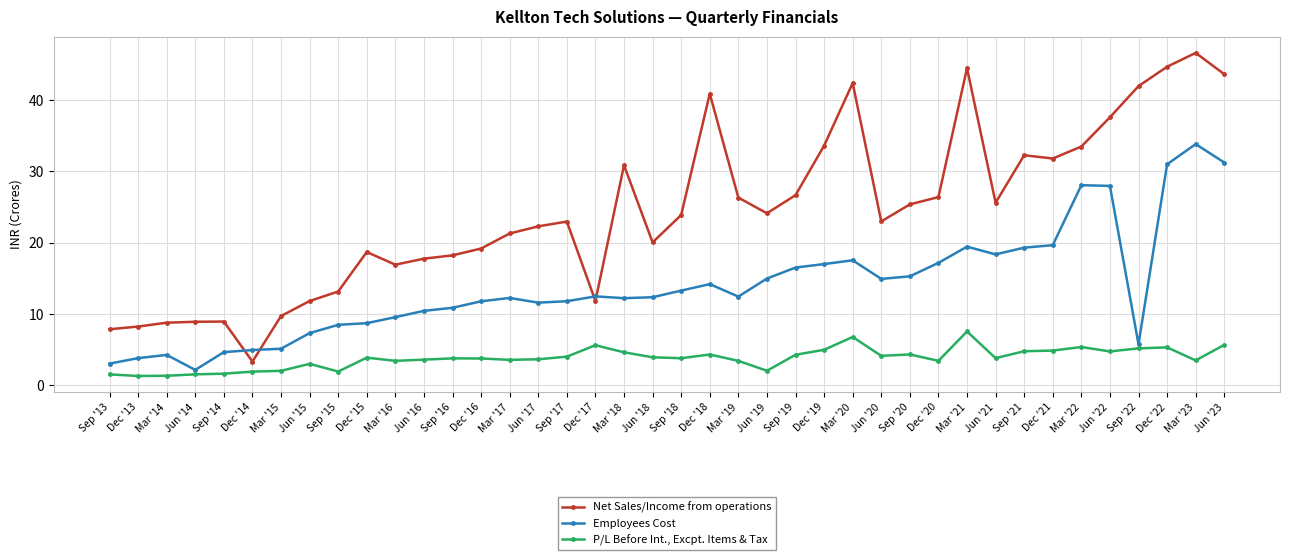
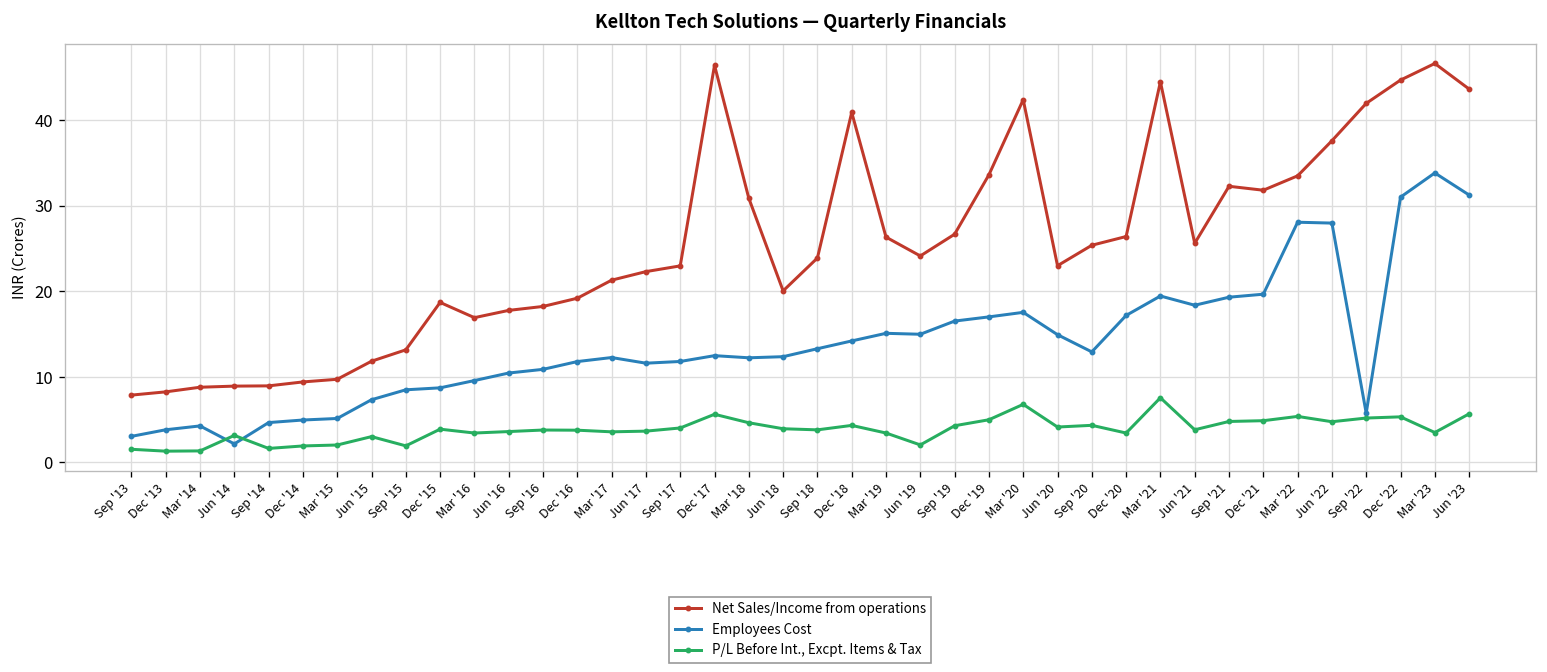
P/L Before Int., Excpt. Items & Tax, Jun '14: 2 -> 3
Net Sales/Income from operations, Dec '14: 3 -> 9
Net Sales/Income from operations, Dec '17: 12 -> 46
Employees Cost, Mar '19: 12 -> 15
Employees Cost, Sep '20: 15 -> 13
